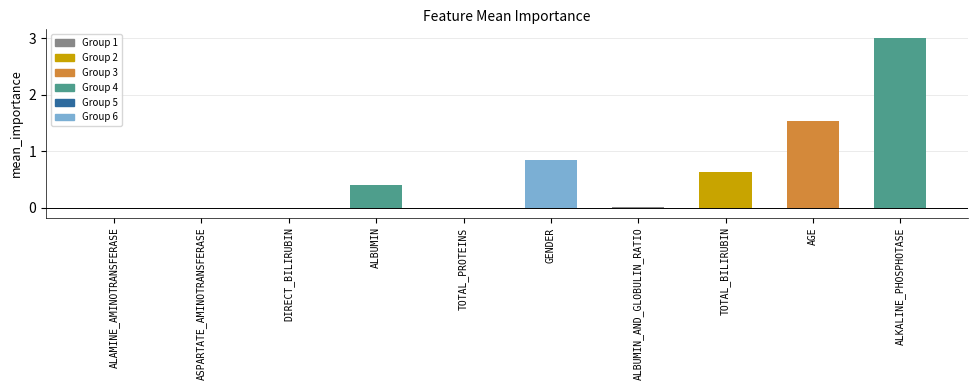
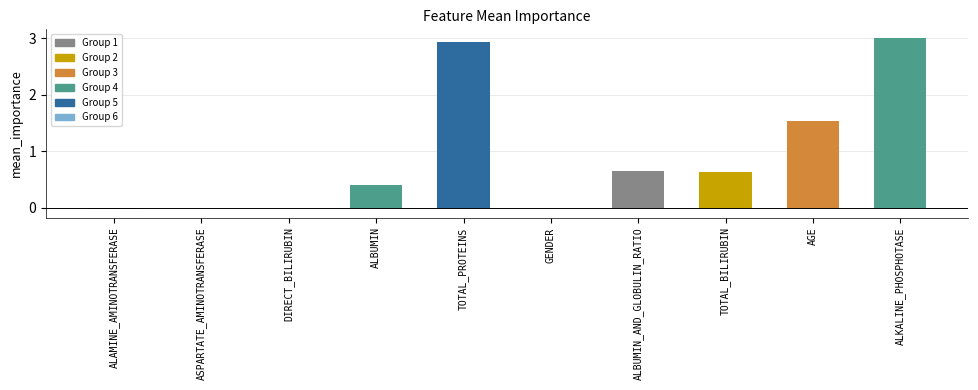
TOTAL_PROTEINS: 0.0 -> 2.9
GENDER: 0.8 -> 0.0
ALBUMIN_AND_GLOBULIN_RATIO: 0.0 -> 0.6
